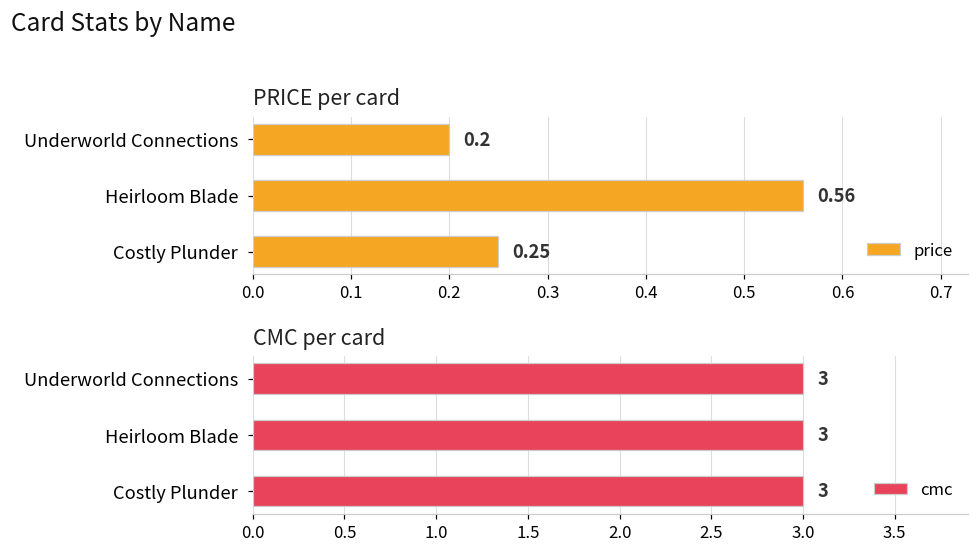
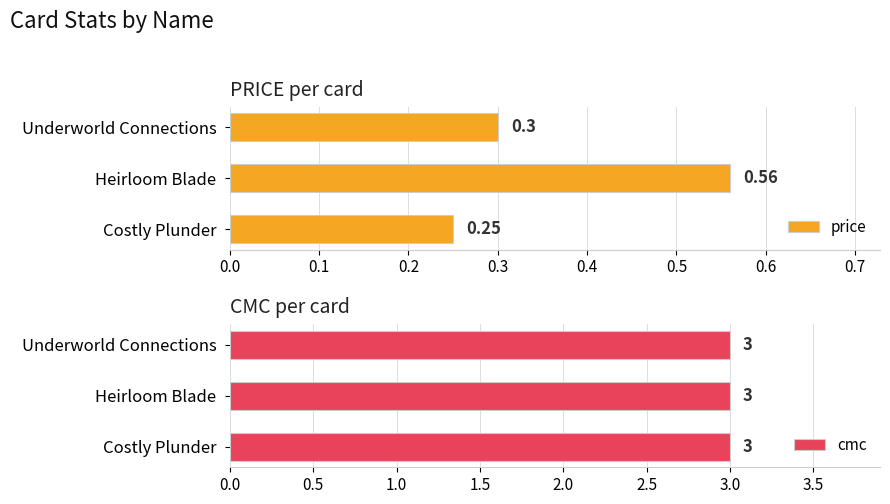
PRICE per card, Underworld Connections: 0.2 -> 0.3
